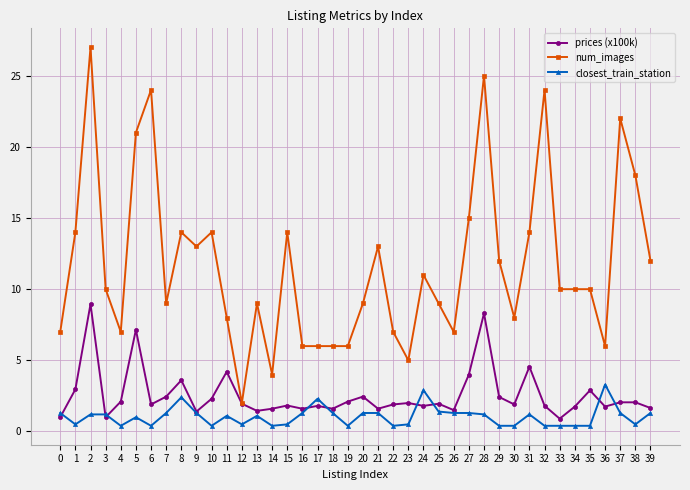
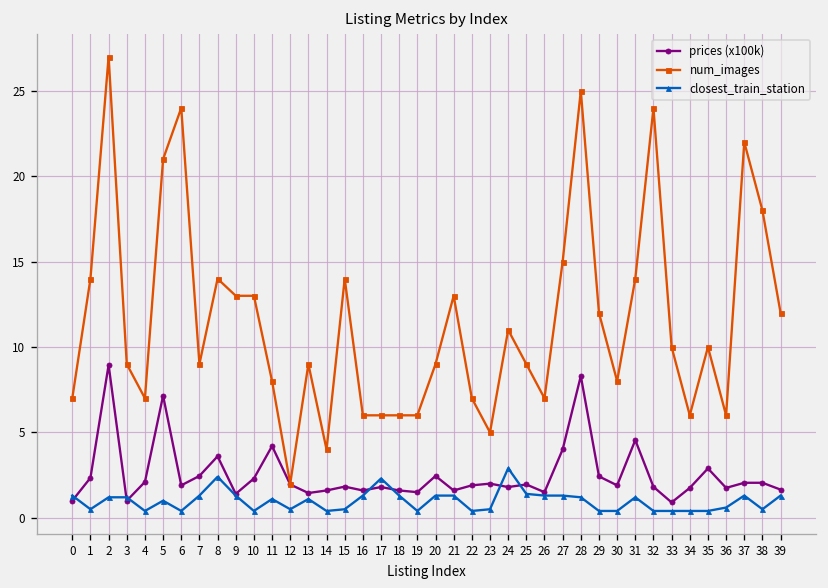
prices (x100k), 1: 3.0 -> 2.3
num_images, 3: 10 -> 9
num_images, 10: 14 -> 13
prices (x100k), 19: 2.1 -> 1.5
num_images, 34: 10 -> 6
closest_train_station, 36: 3.3 -> 0.6
